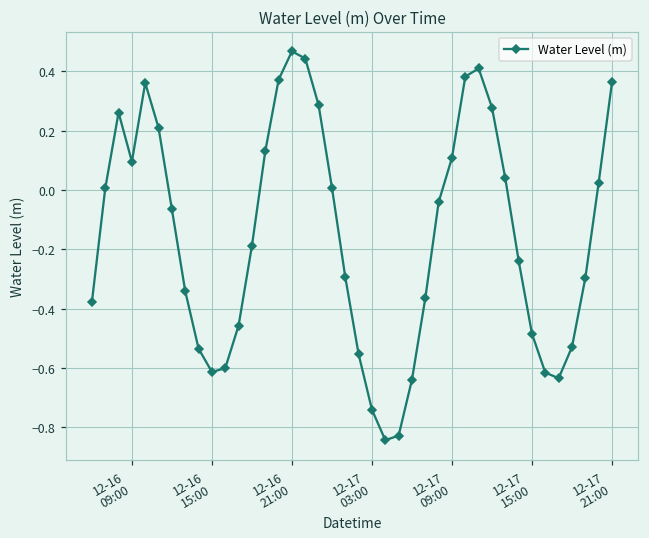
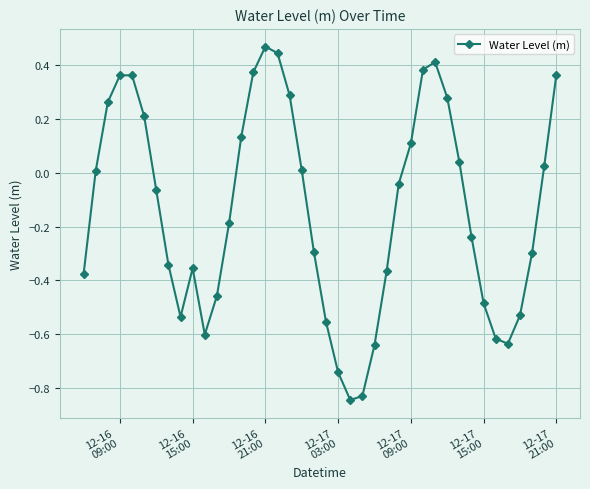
12-16 09:00: 0.10 -> 0.36
12-16 15:00: -0.61 -> -0.35
